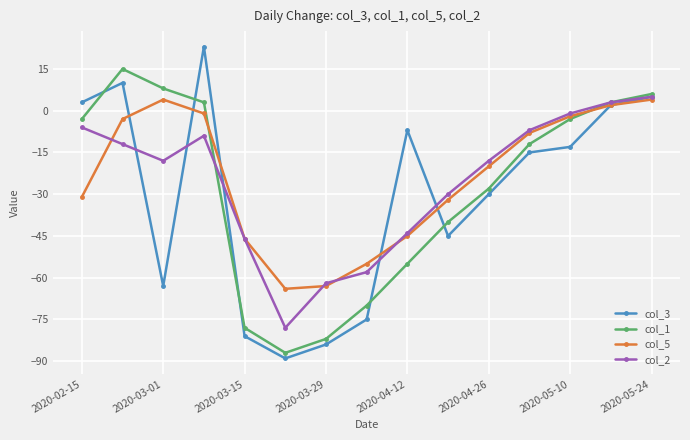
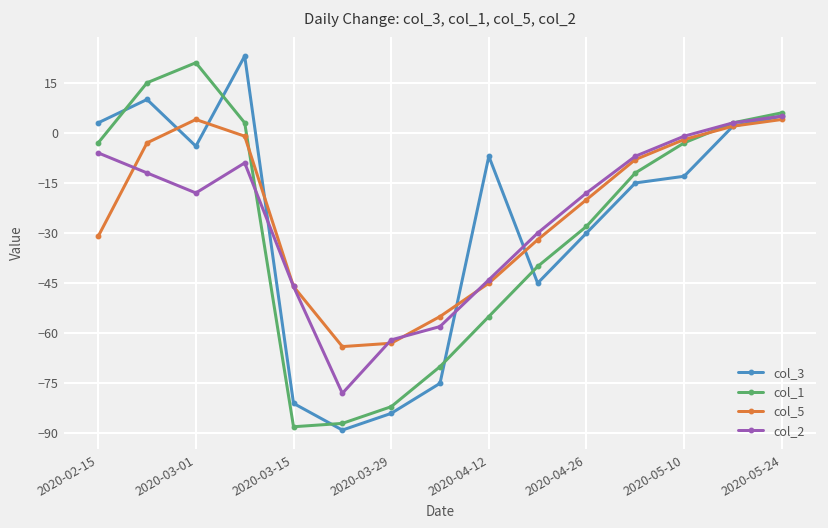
col_3, 2020-03-01: -63 -> -4
col_1, 2020-03-01: 8 -> 21
col_1, 2020-03-15: -78 -> -88
